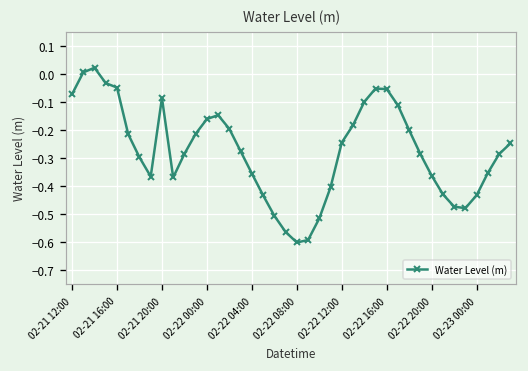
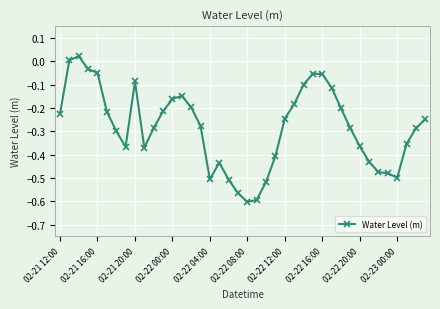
02-21 12:00: -0.07 -> -0.23
02-22 04:00: -0.36 -> -0.51
02-23 00:00: -0.43 -> -0.50
